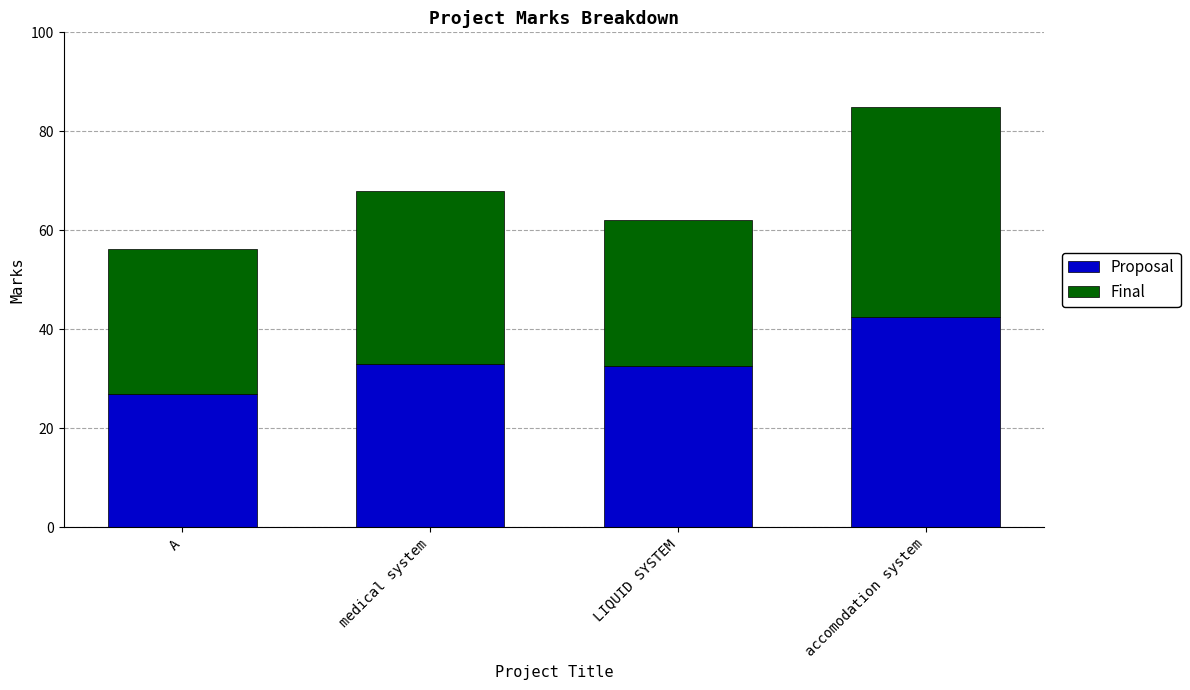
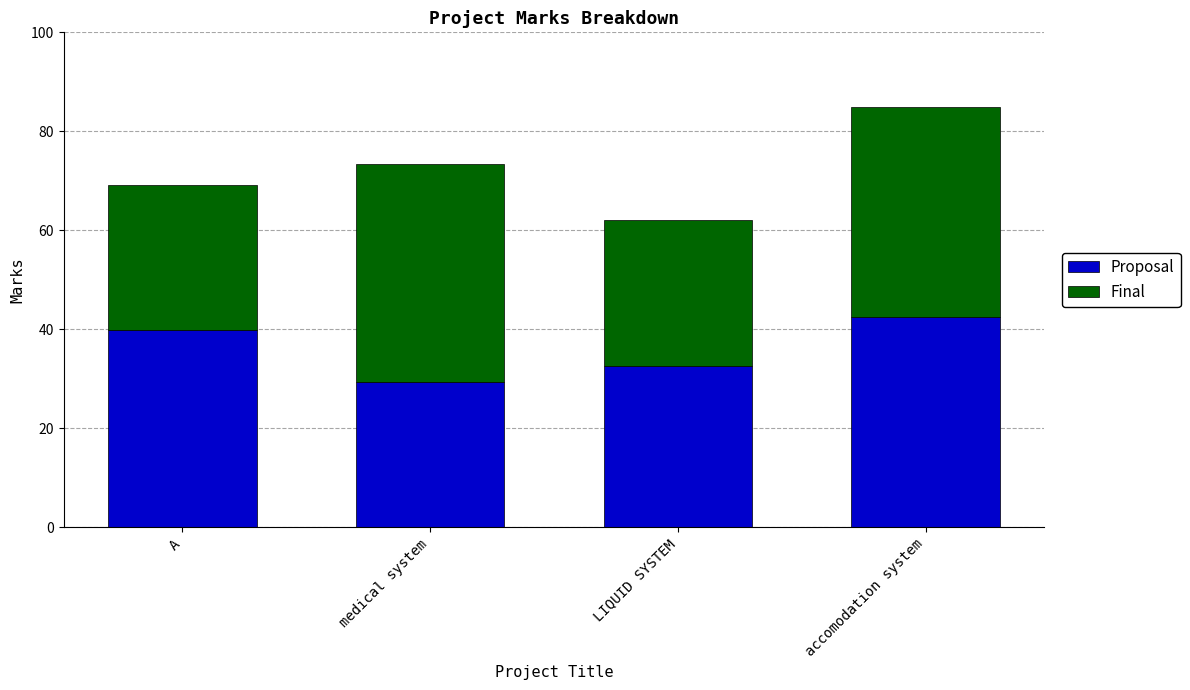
Proposal, A: 27 -> 40
Proposal, medical system: 33 -> 29
Final, medical system: 35 -> 44
